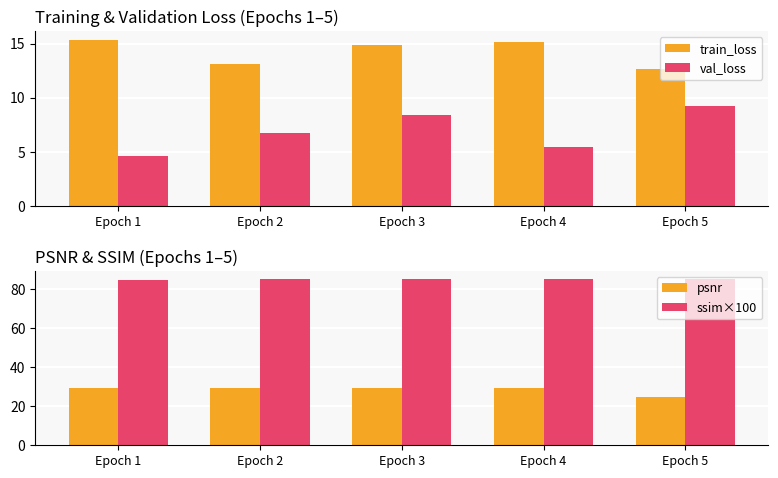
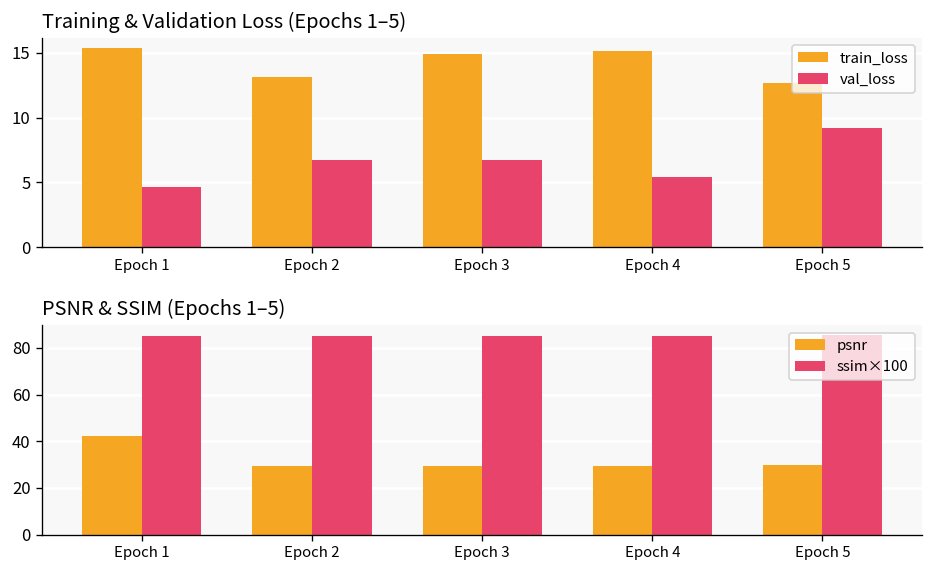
Training & Validation Loss (Epochs 1–5), val_loss, Epoch 3: 8.4 -> 6.7
PSNR & SSIM (Epochs 1–5), psnr, Epoch 1: 30 -> 42
PSNR & SSIM (Epochs 1–5), psnr, Epoch 5: 25 -> 30
